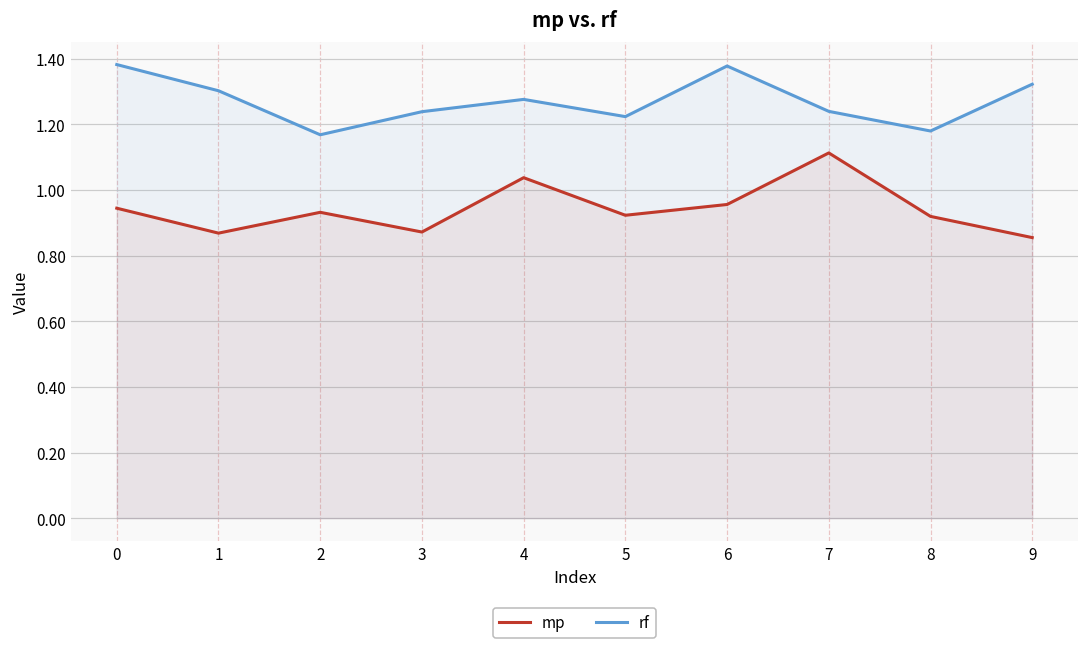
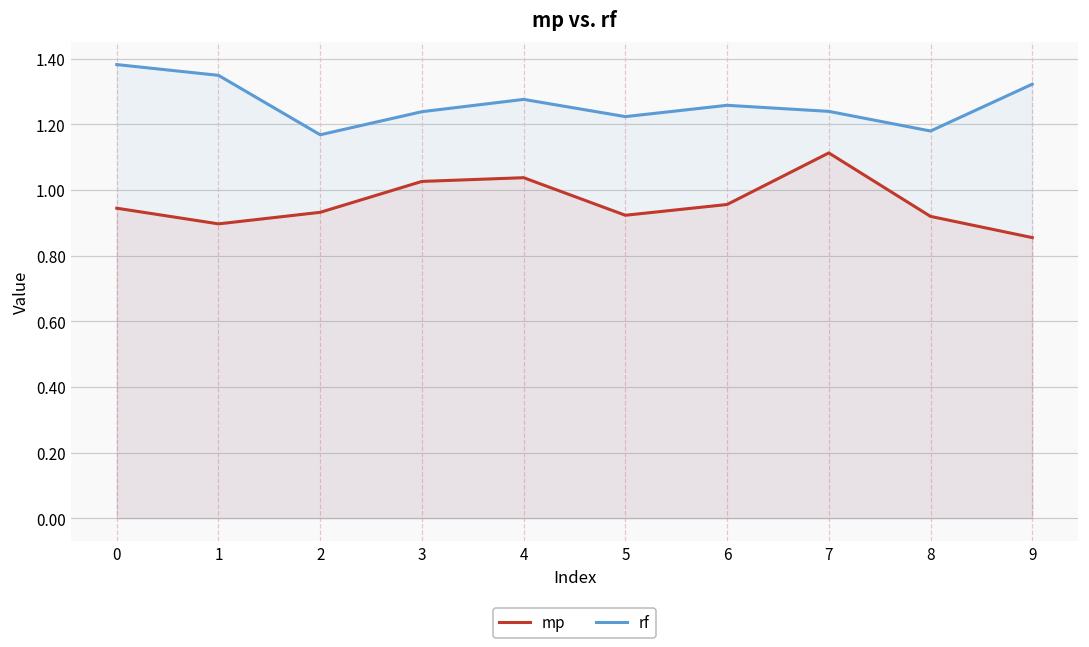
mp, 1: 0.87 -> 0.90
rf, 1: 1.30 -> 1.35
mp, 3: 0.87 -> 1.03
rf, 6: 1.38 -> 1.26
